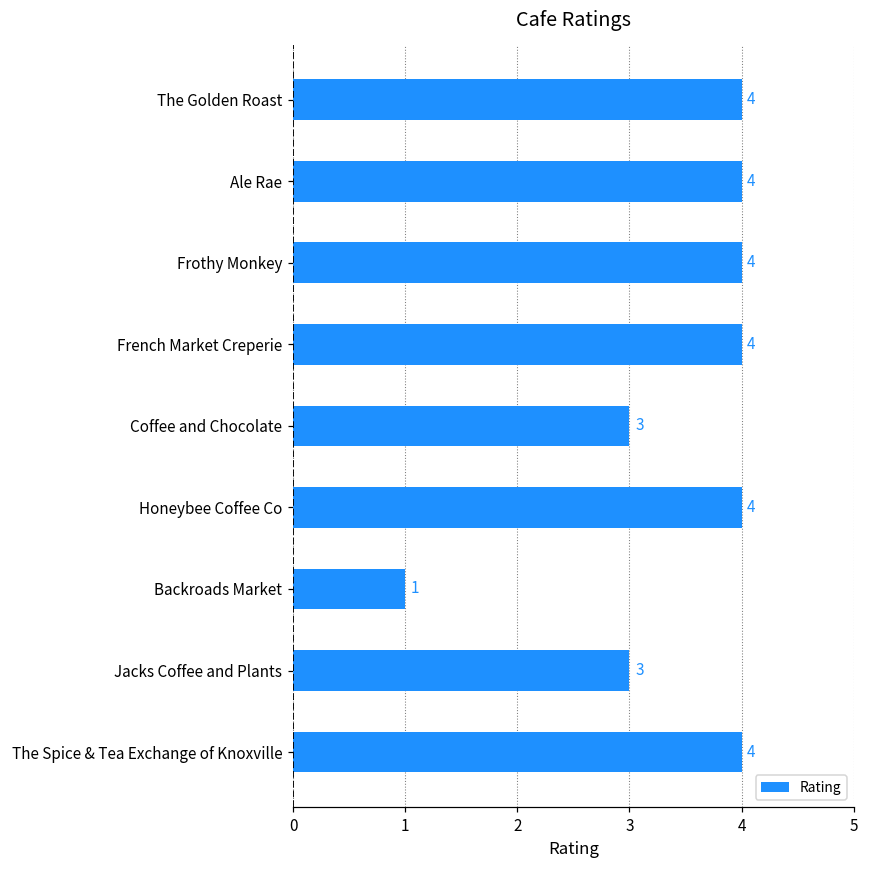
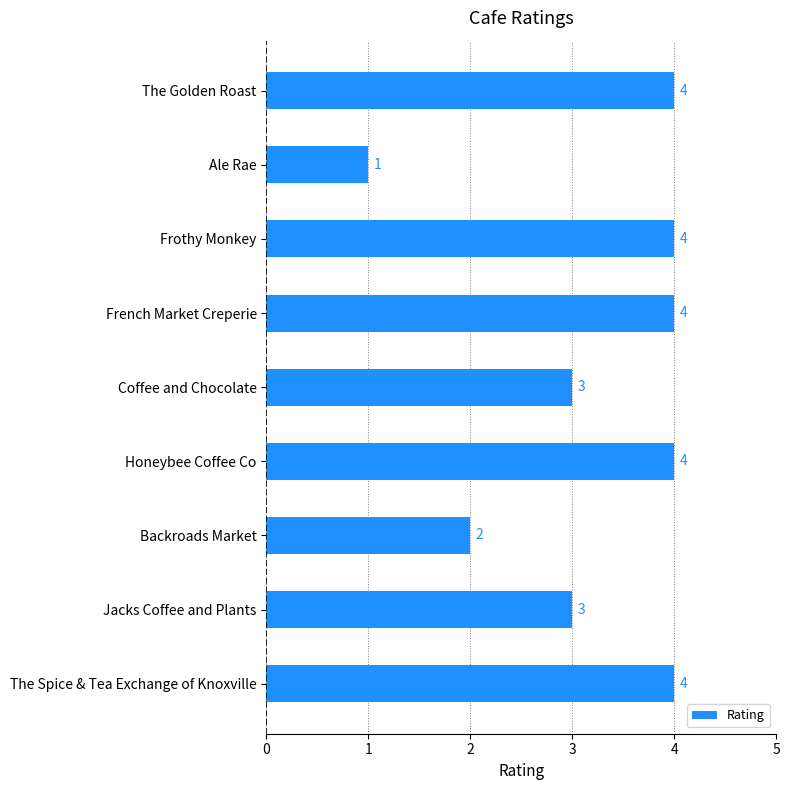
Ale Rae: 4 -> 1
Backroads Market: 1 -> 2
